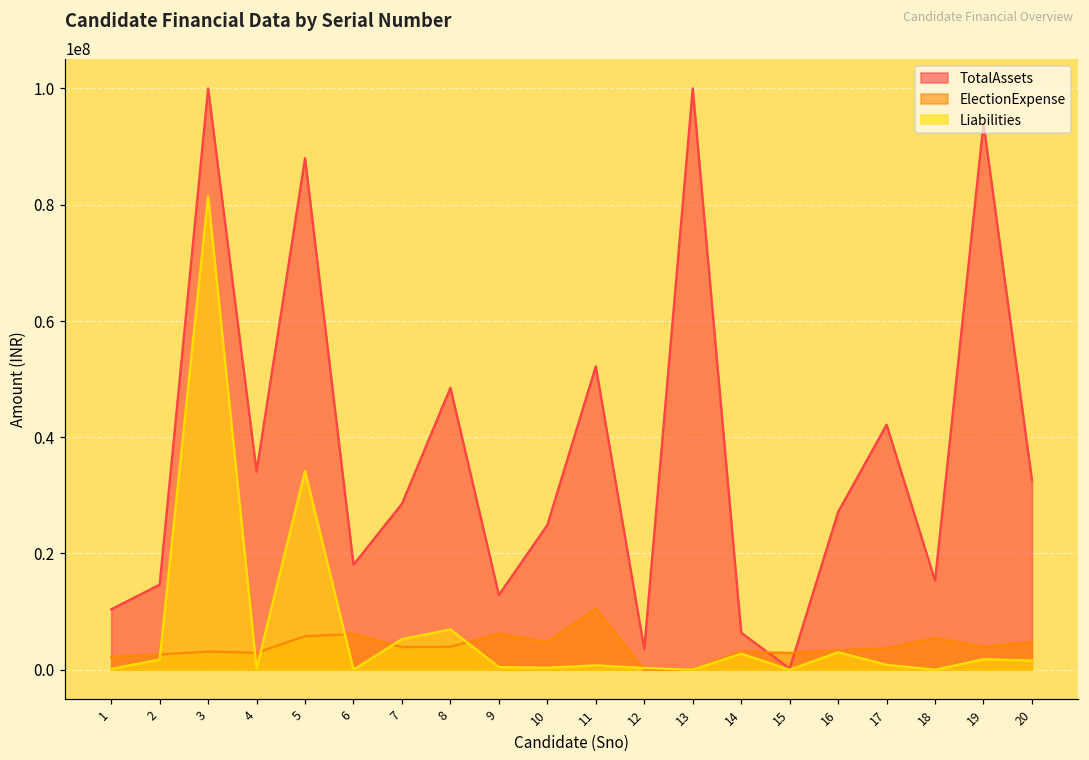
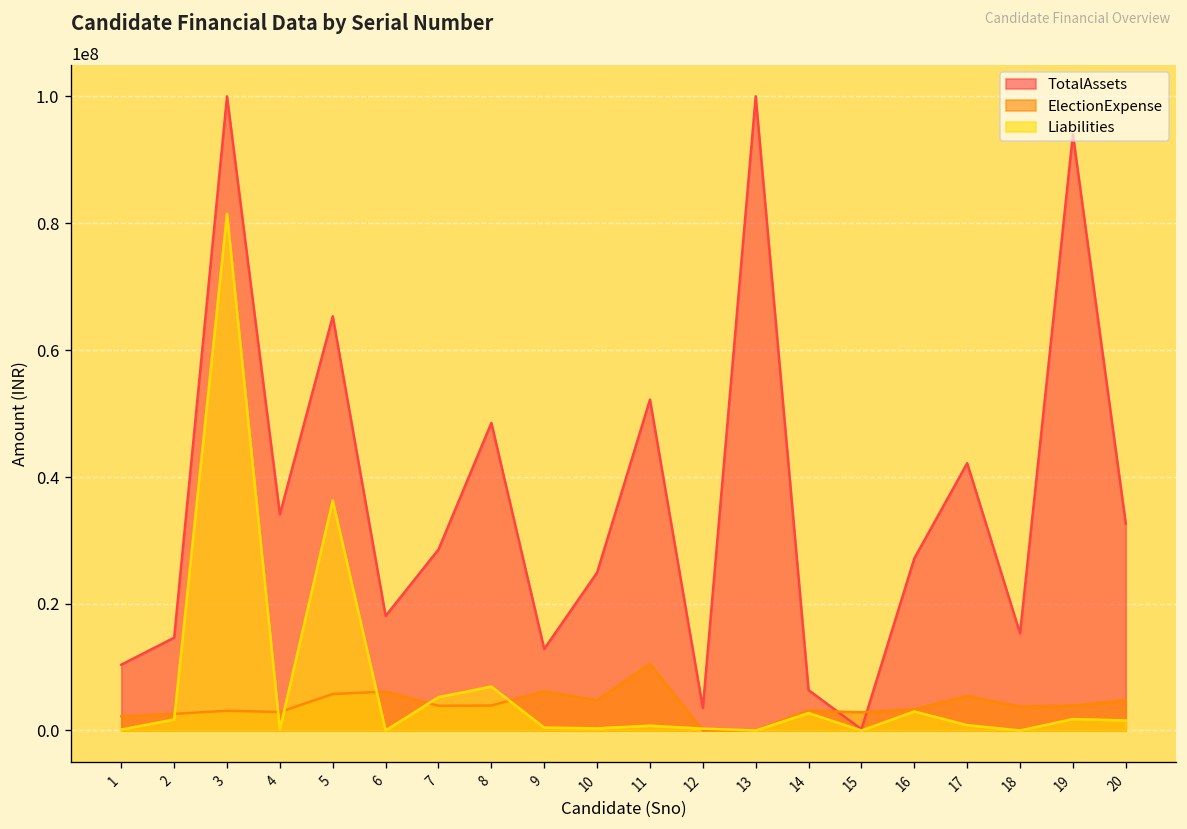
TotalAssets, 5: 88000000 -> 65000000
Liabilities, 5: 34000000 -> 36000000
ElectionExpense, 17: 4000000 -> 5000000
ElectionExpense, 18: 5000000 -> 4000000
